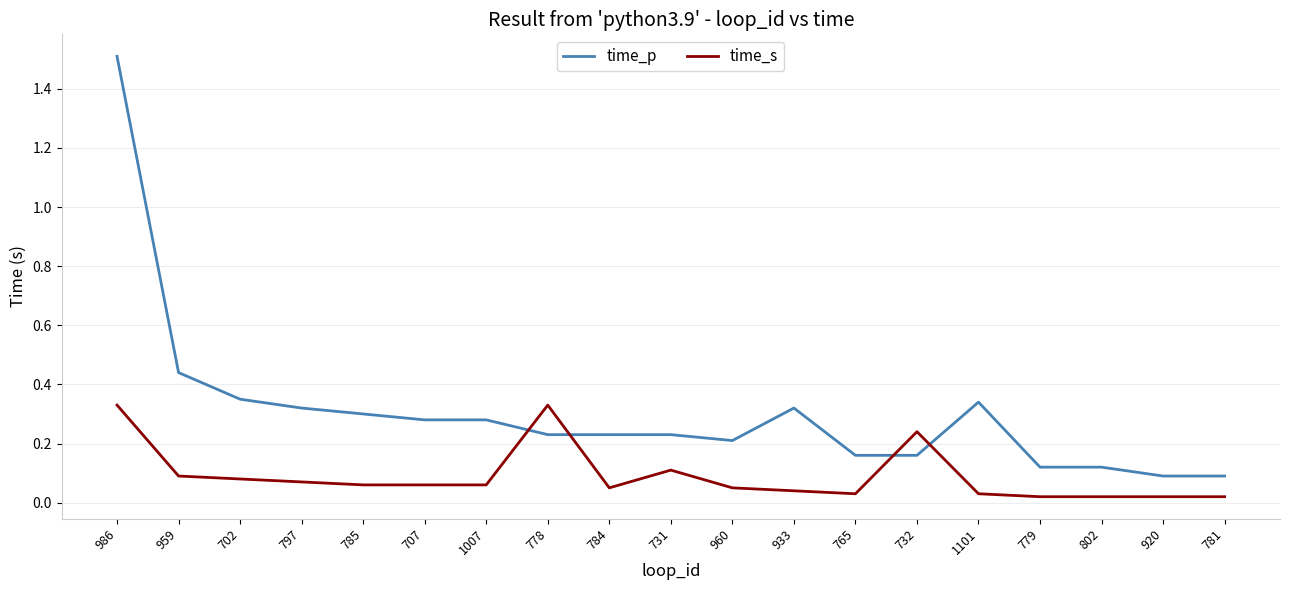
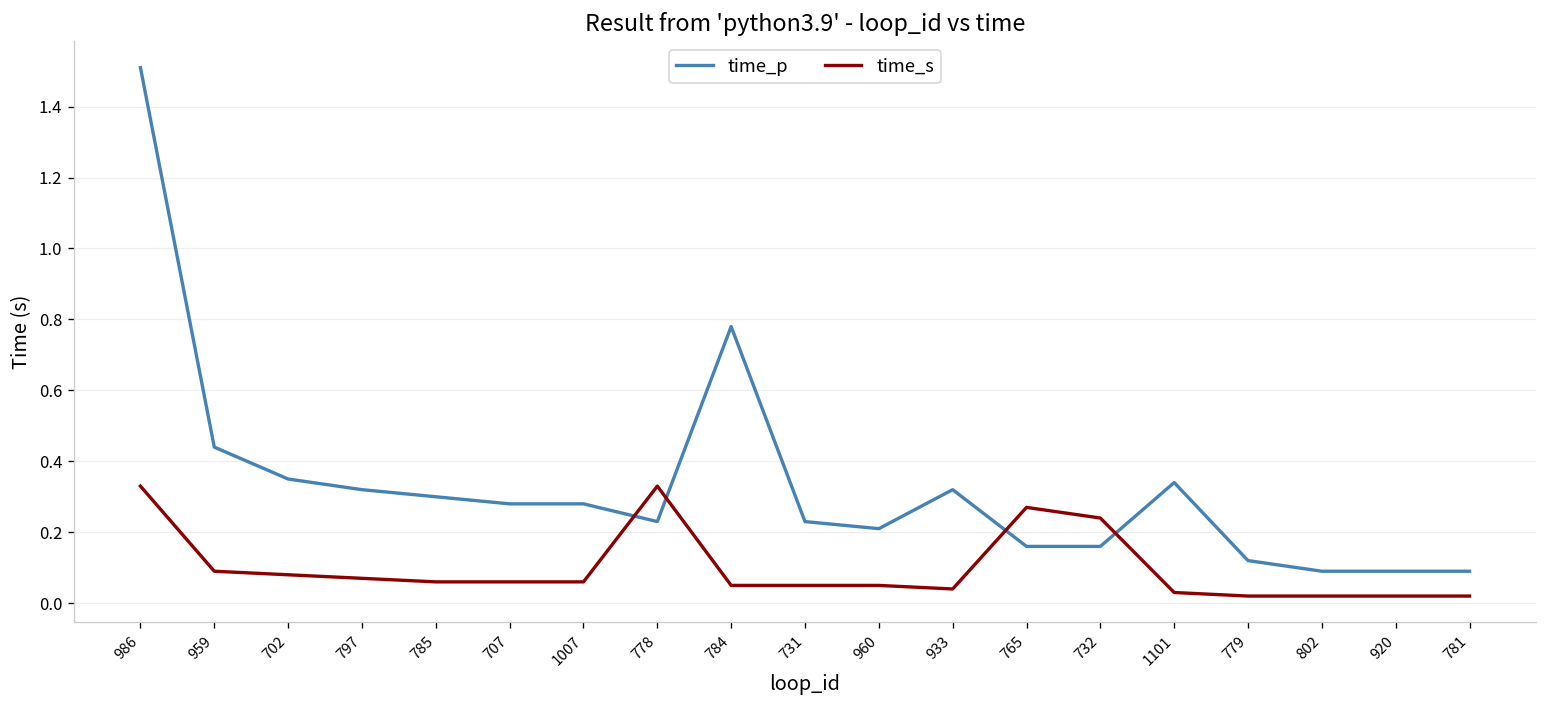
time_p, 784: 0.23 -> 0.78
time_s, 731: 0.11 -> 0.05
time_s, 765: 0.03 -> 0.27
time_p, 802: 0.12 -> 0.09
